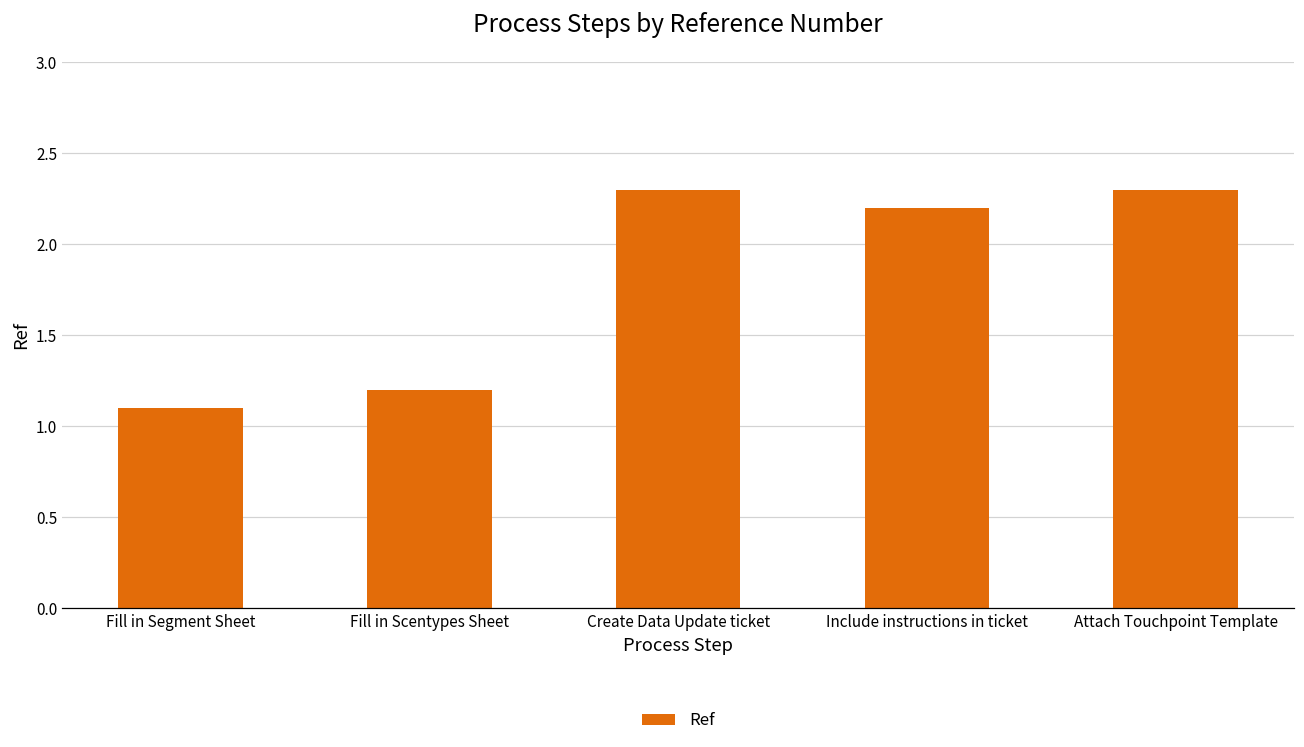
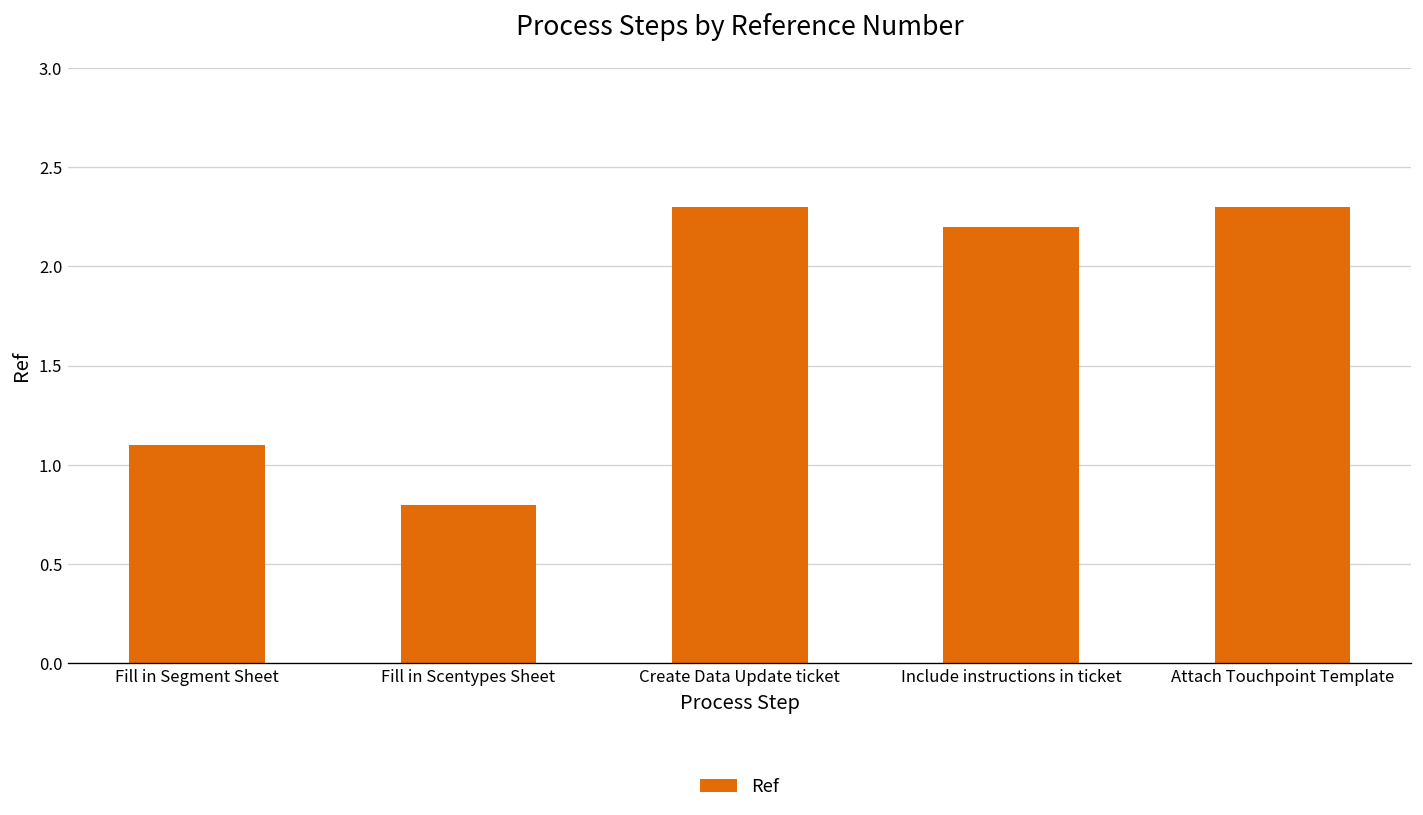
Fill in Scentypes Sheet: 1.2 -> 0.8
